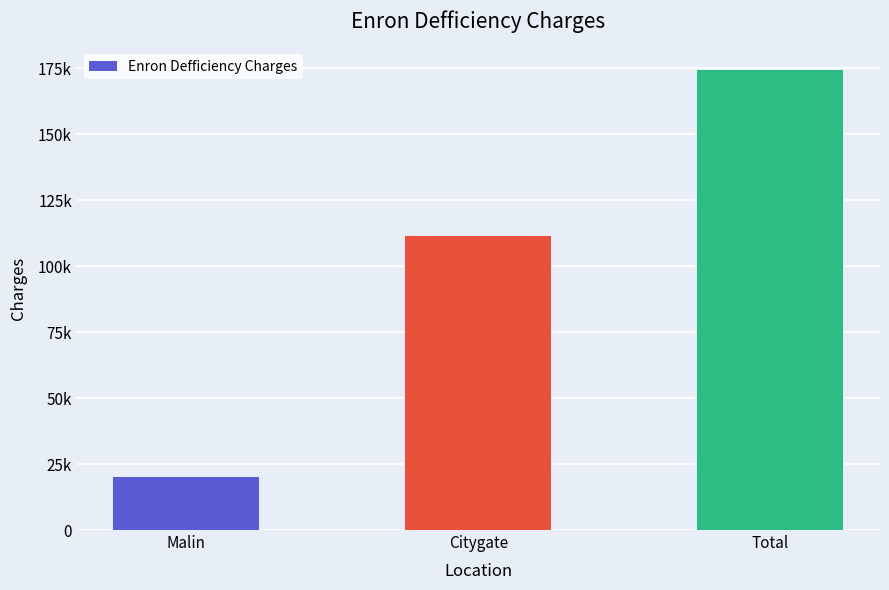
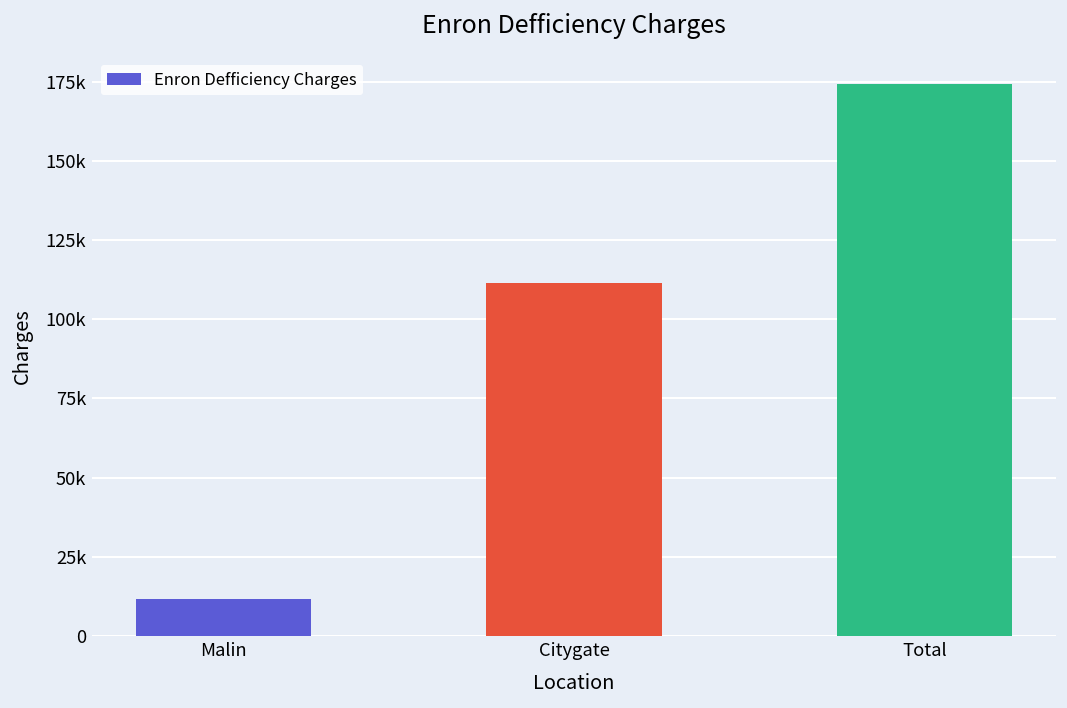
Malin: 20000 -> 12000
